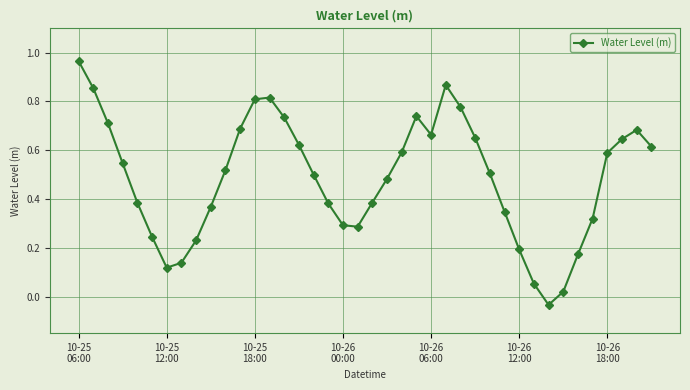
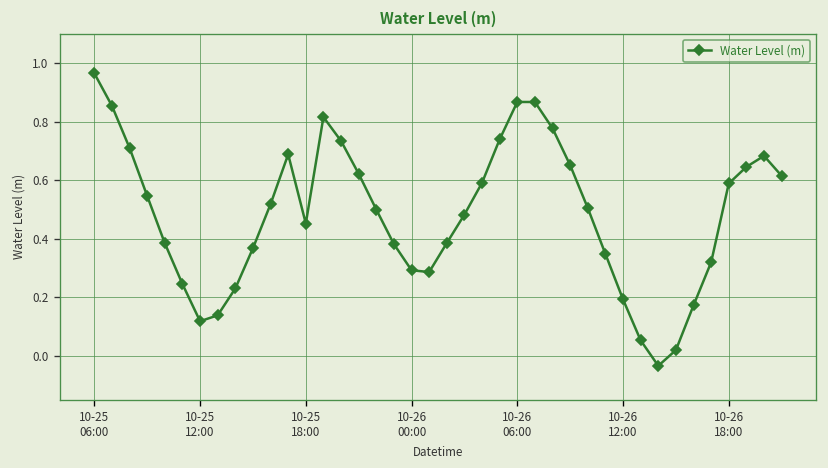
10-25 18:00: 0.81 -> 0.45
10-26 06:00: 0.66 -> 0.87
